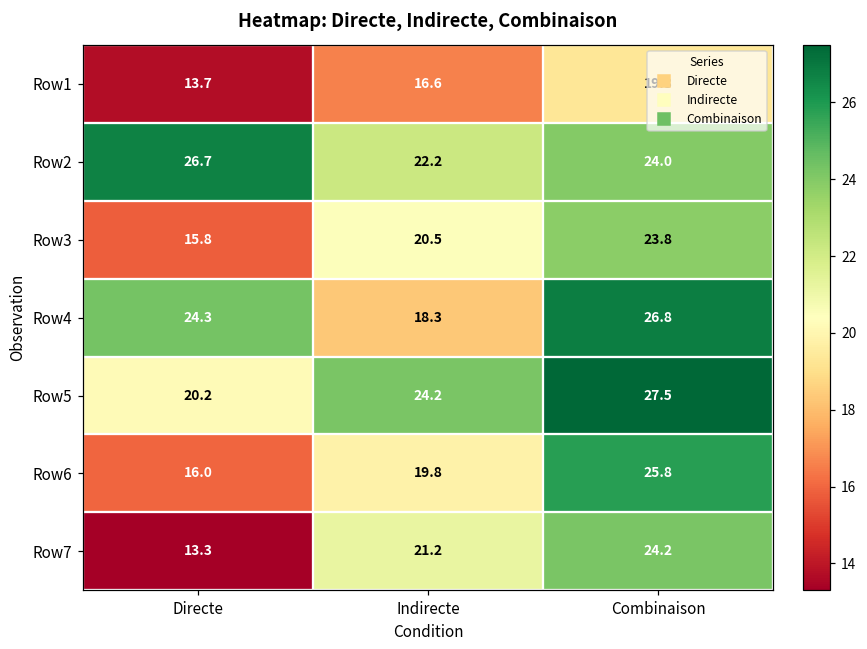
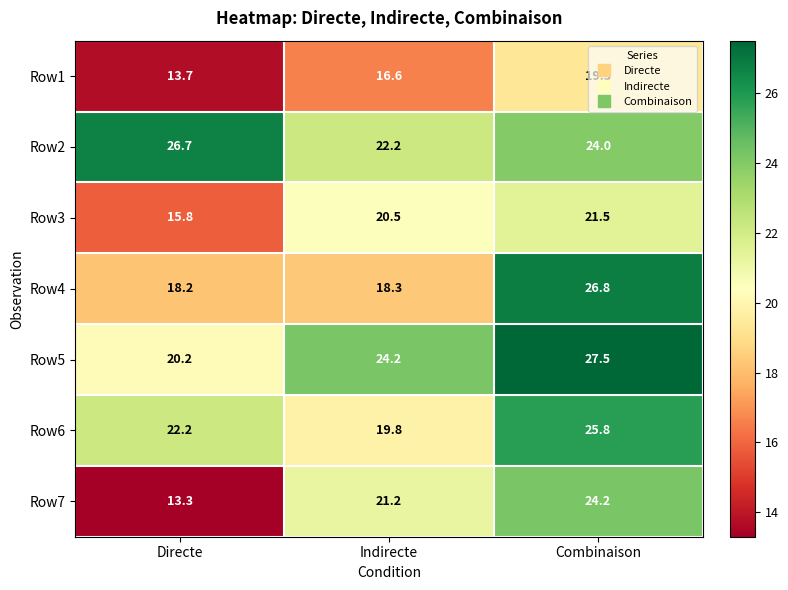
Row3, Combinaison: 23.8 -> 21.5
Row4, Directe: 24.3 -> 18.2
Row6, Directe: 16.0 -> 22.2
